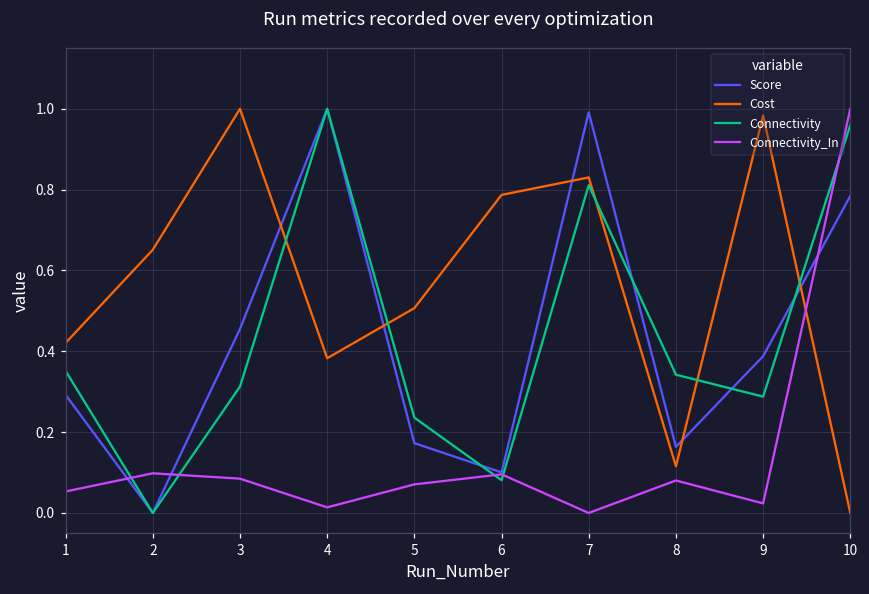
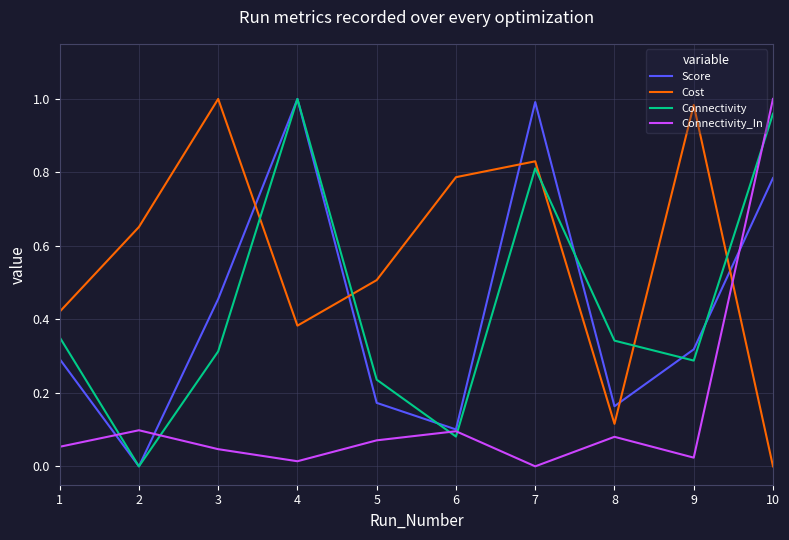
Connectivity_In, 3: 0.08 -> 0.05
Score, 9: 0.39 -> 0.32
